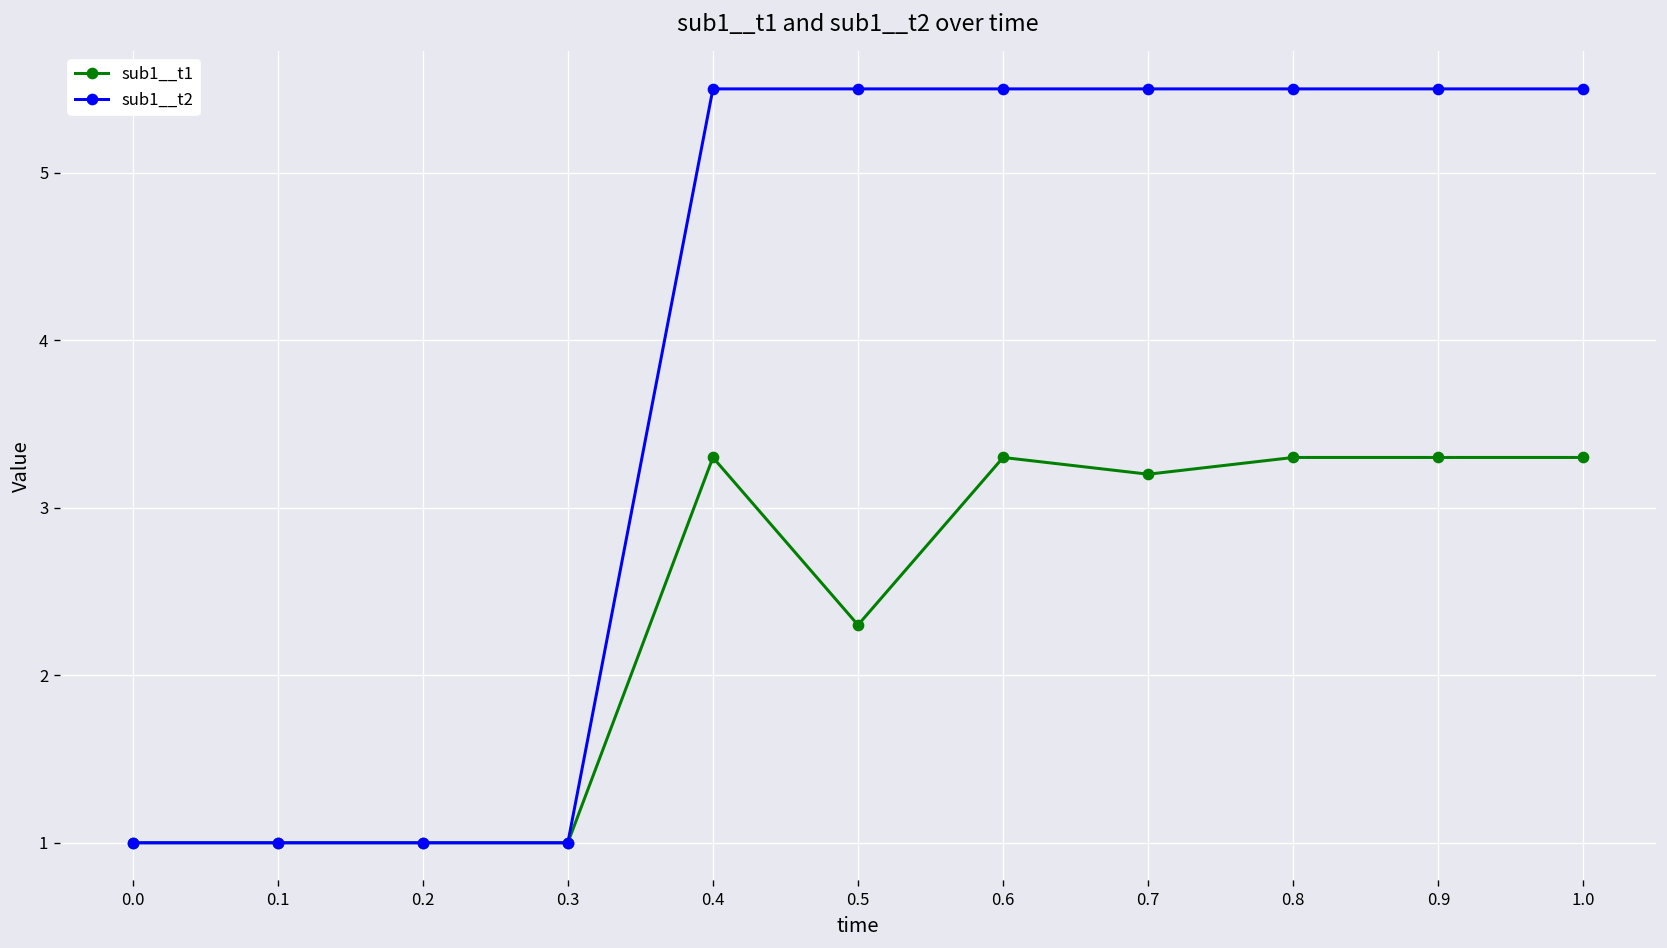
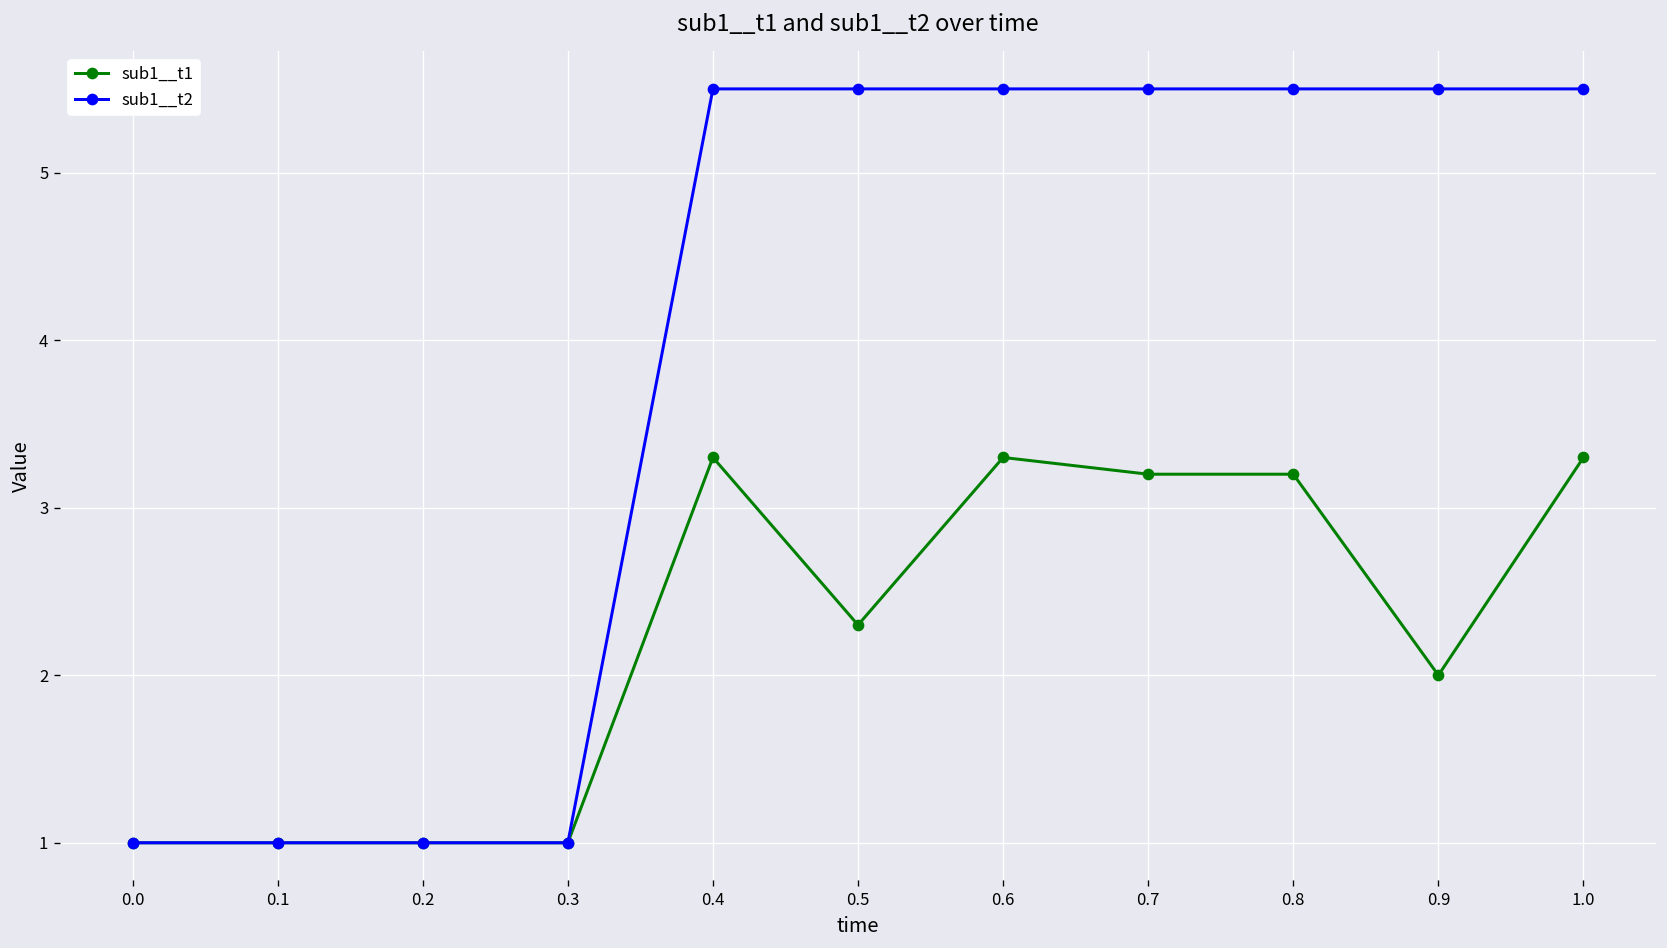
sub1__t1, 0.8: 3.3 -> 3.2
sub1__t1, 0.9: 3.3 -> 2.0
